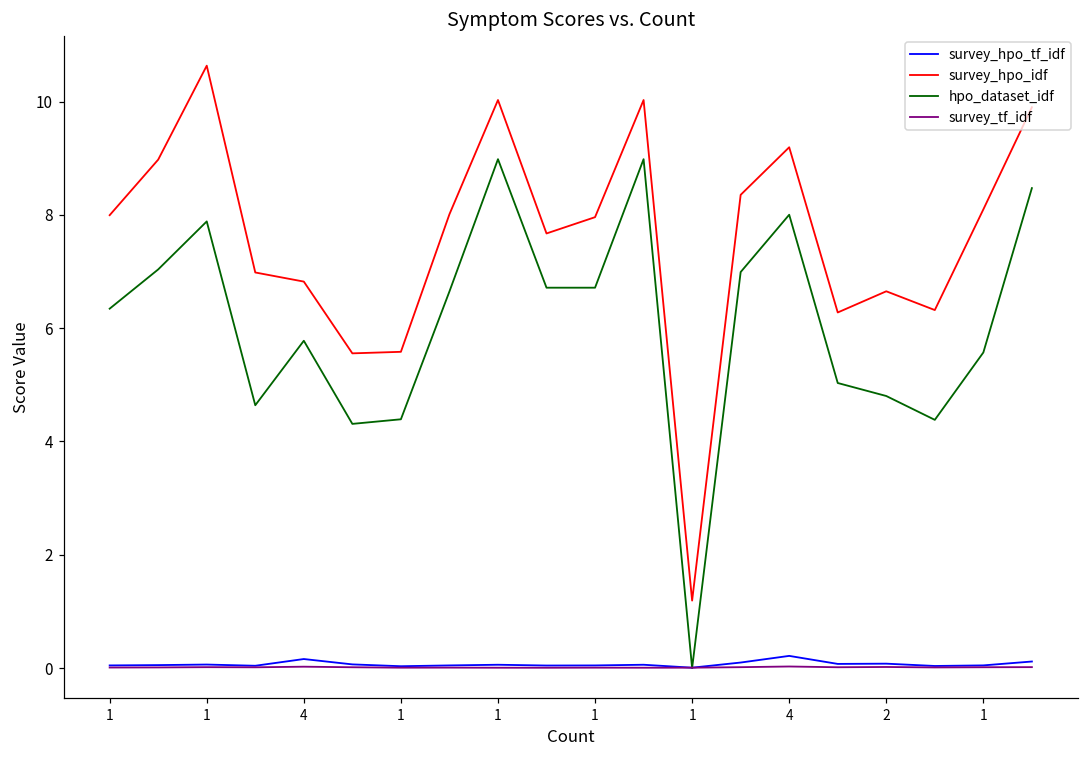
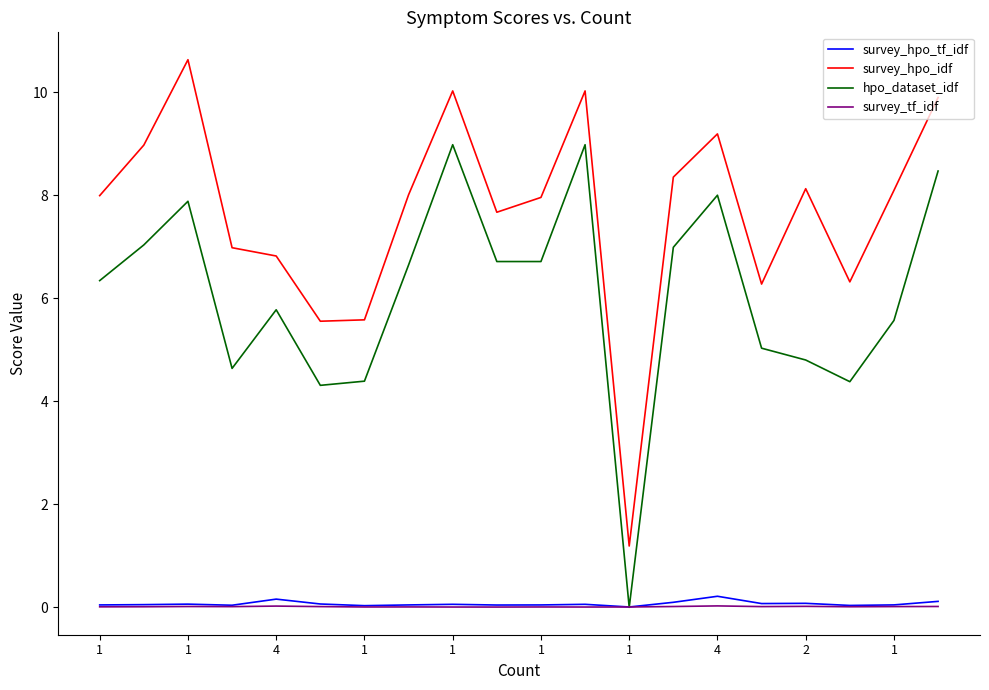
survey_hpo_idf, 2: 6.7 -> 8.1
